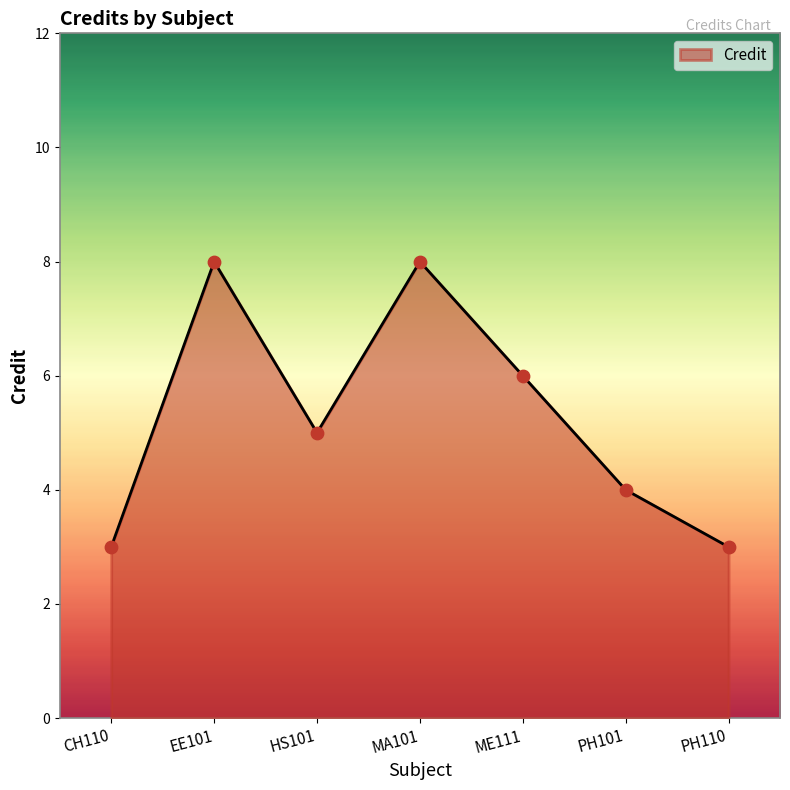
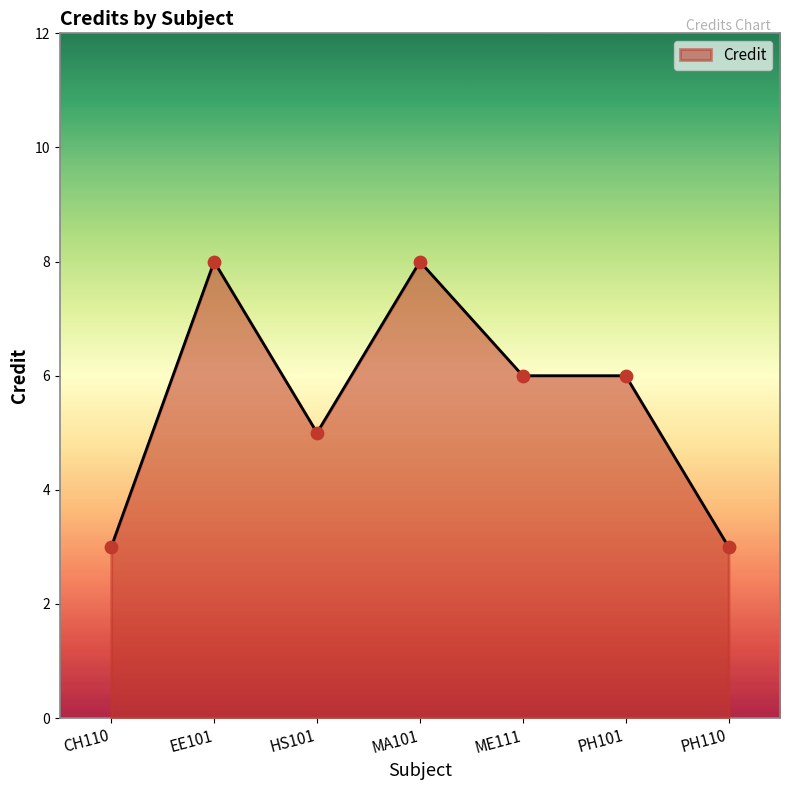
PH101: 4 -> 6
